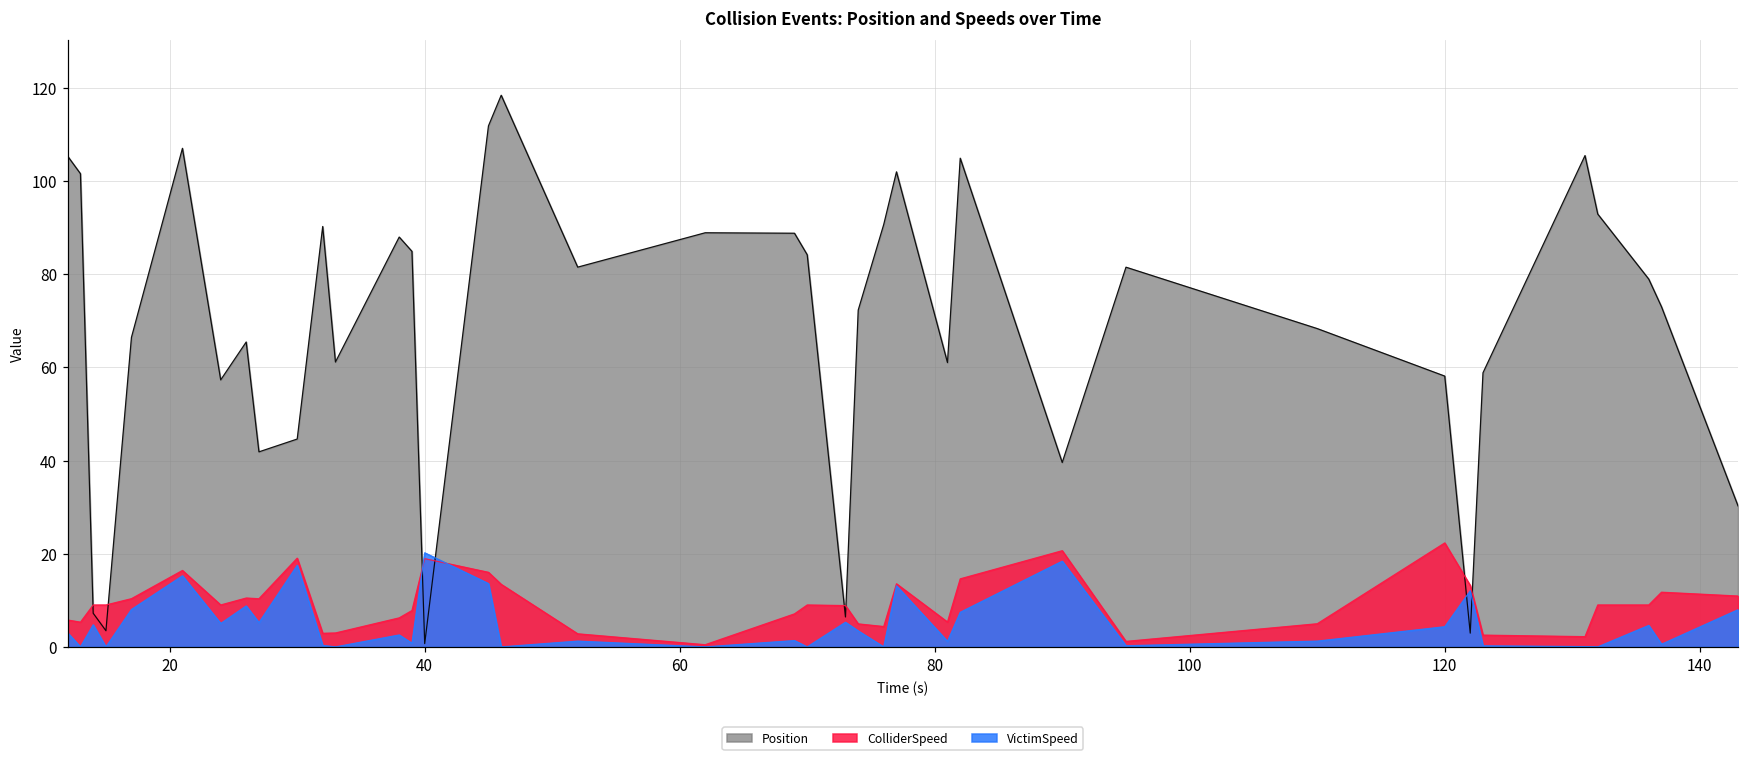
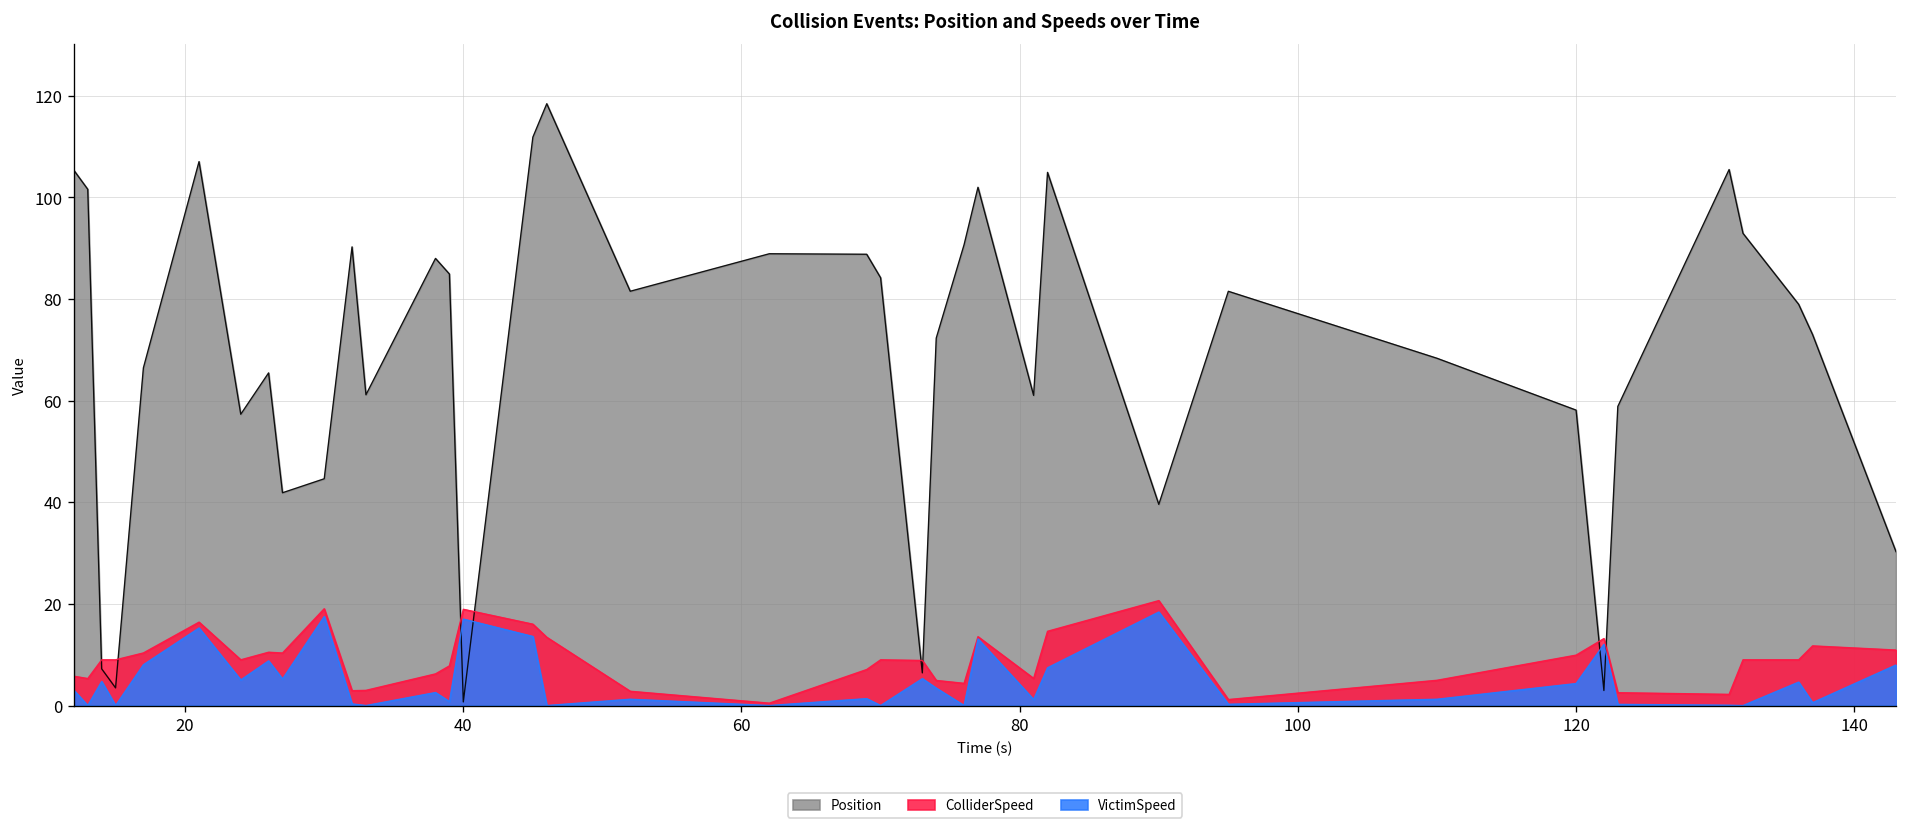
VictimSpeed, 40: 20 -> 17
ColliderSpeed, 120: 22 -> 10
